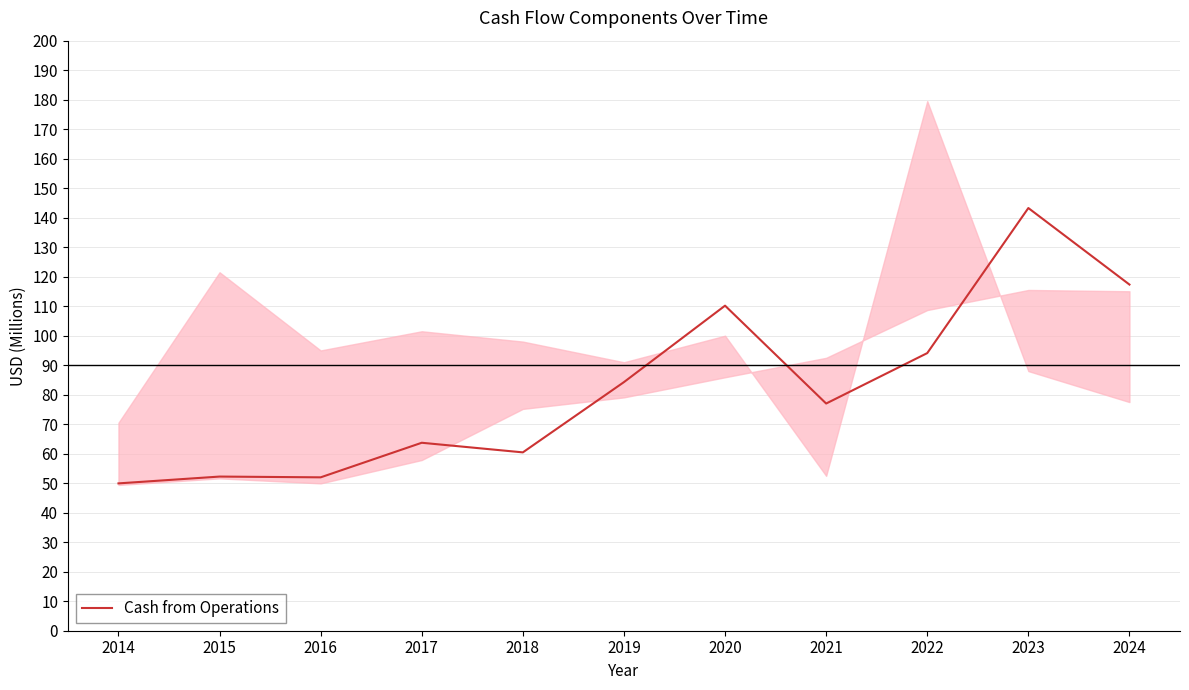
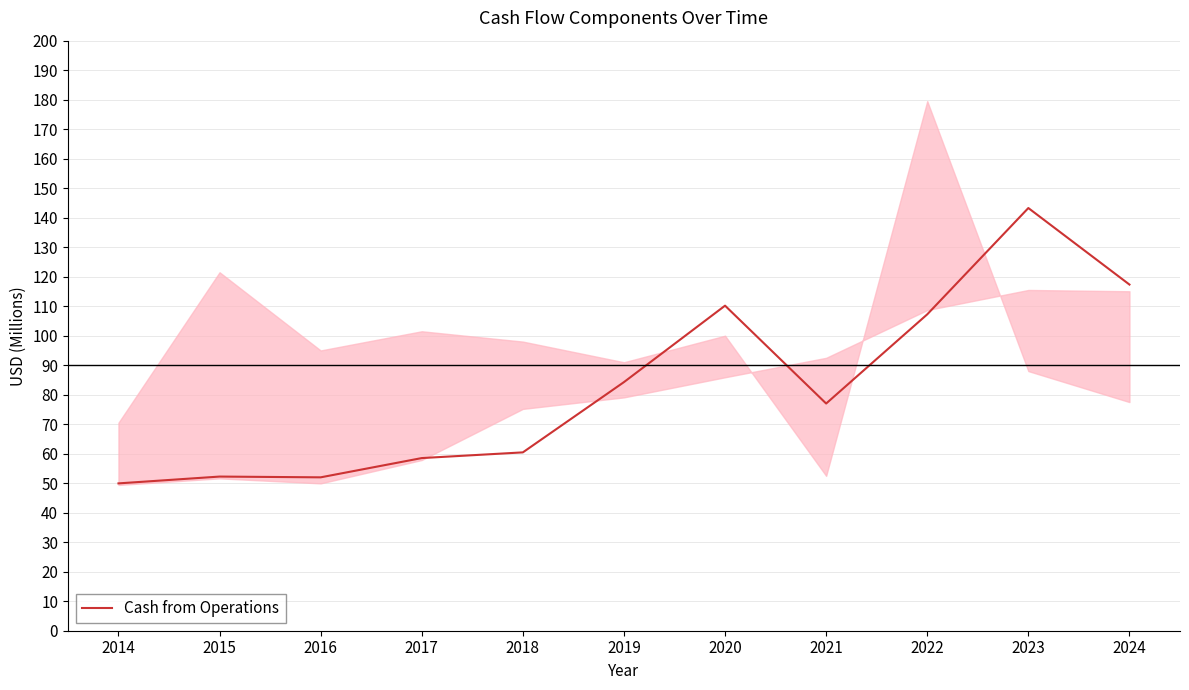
Cash from Operations, 2017: 64 -> 59
Cash from Operations, 2022: 94 -> 107
